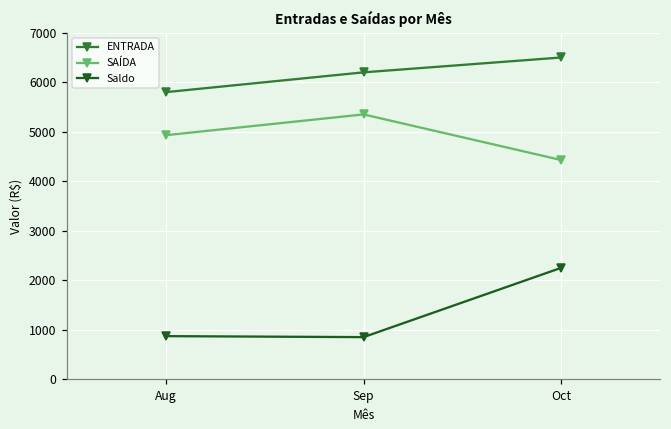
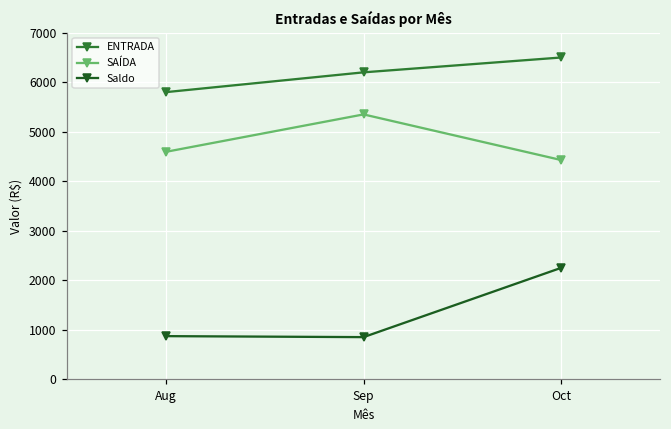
SAÍDA, Aug: 4900 -> 4600
